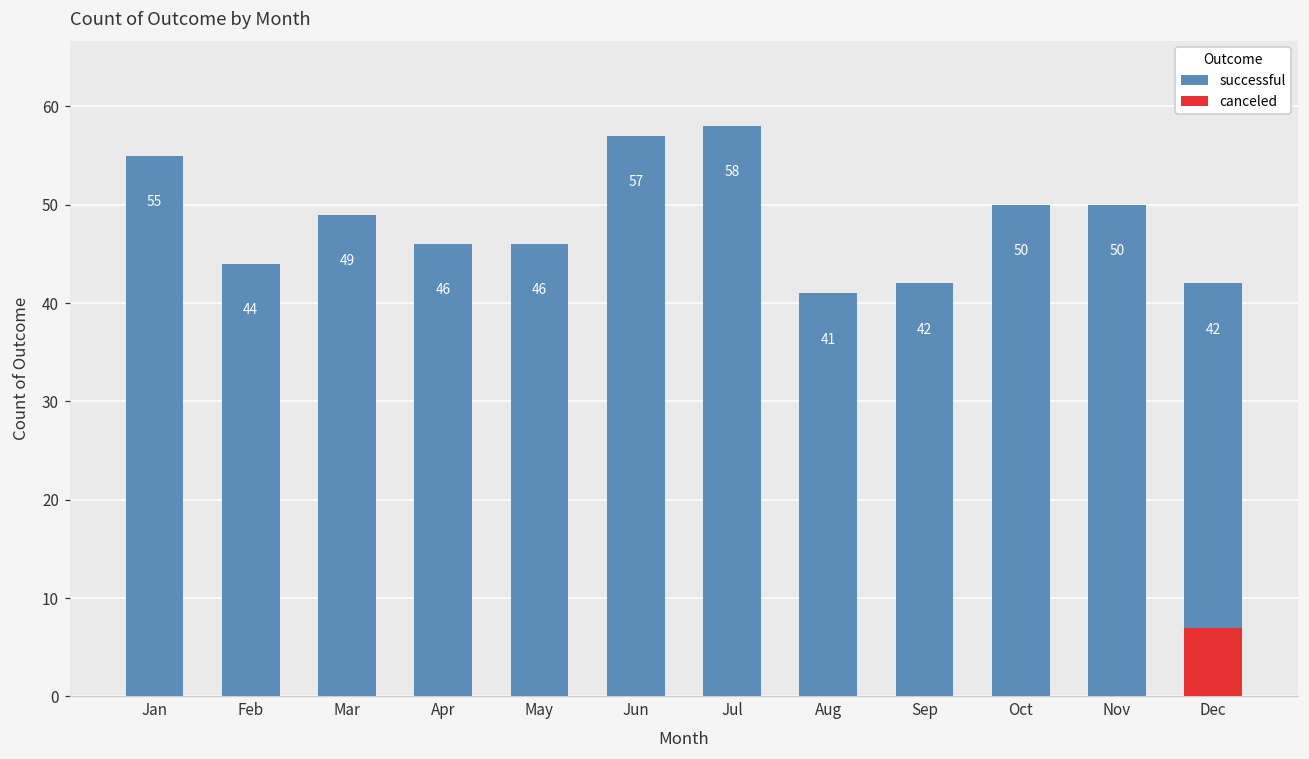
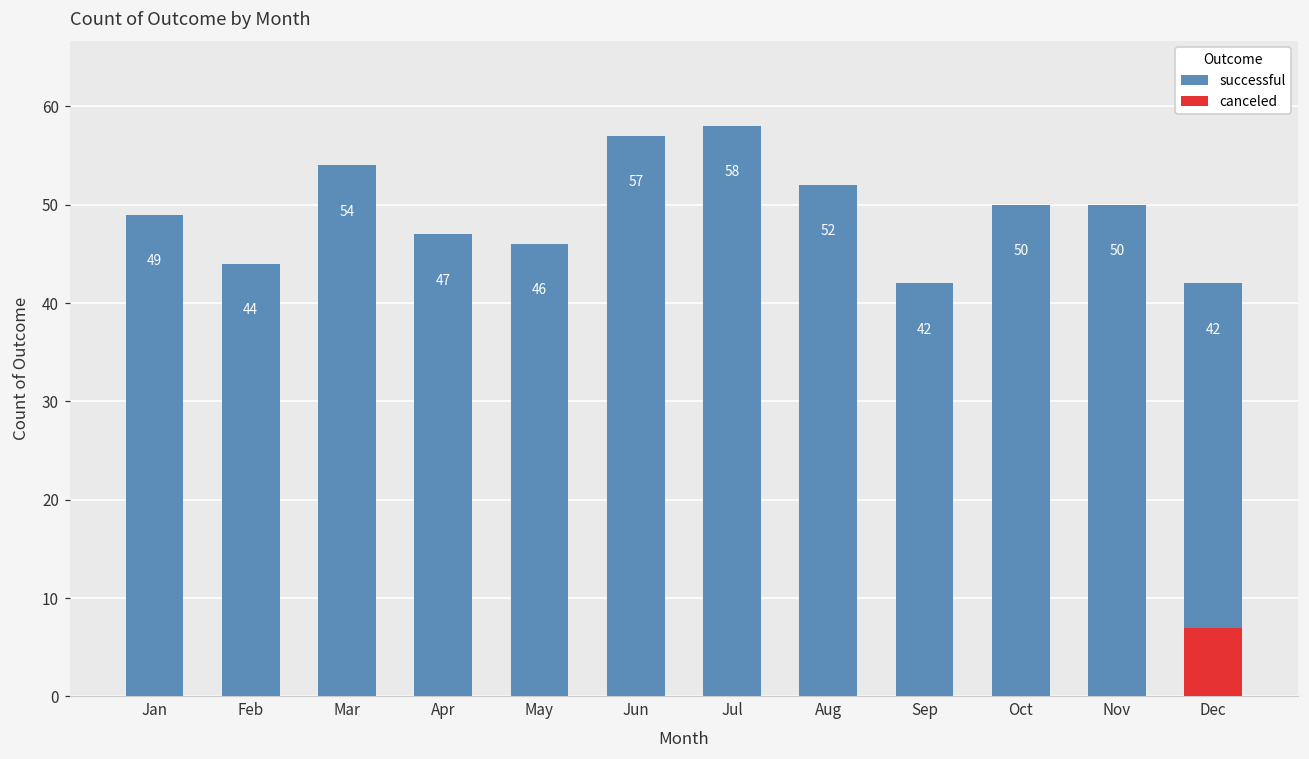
successful, Jan: 55 -> 49
successful, Mar: 49 -> 54
successful, Apr: 46 -> 47
successful, Aug: 41 -> 52
